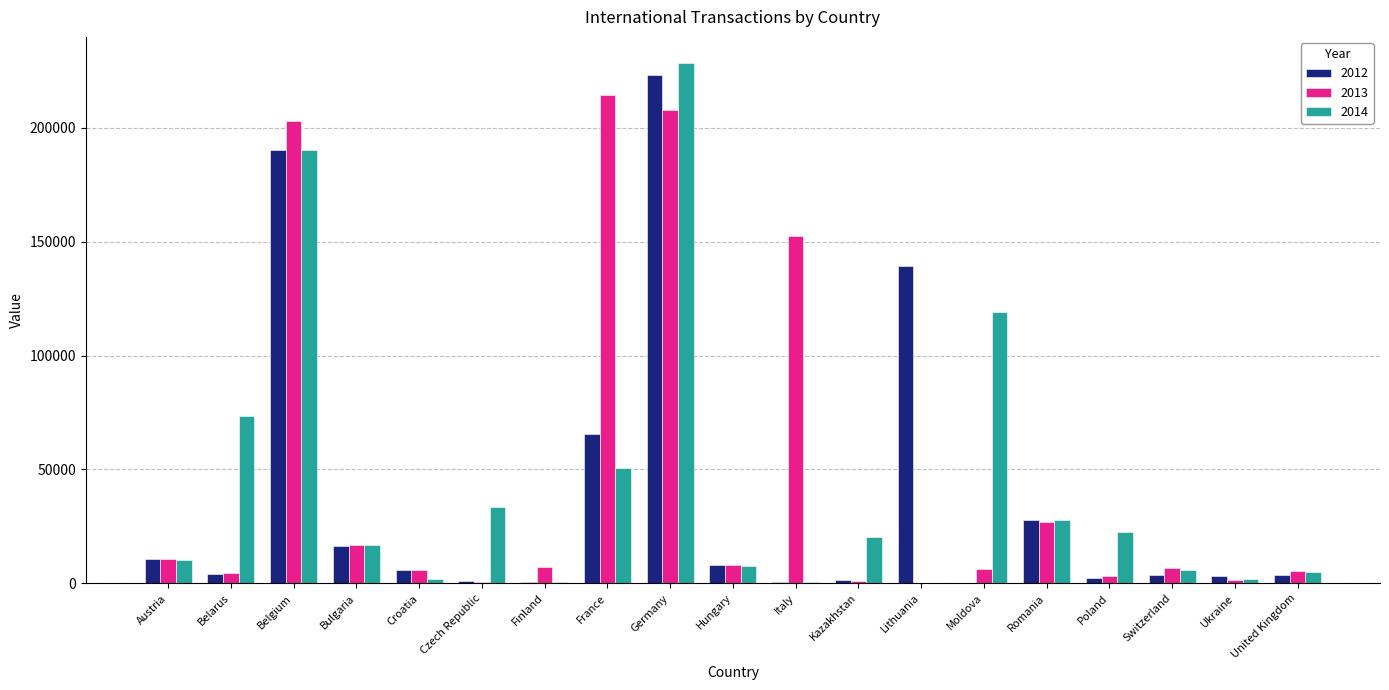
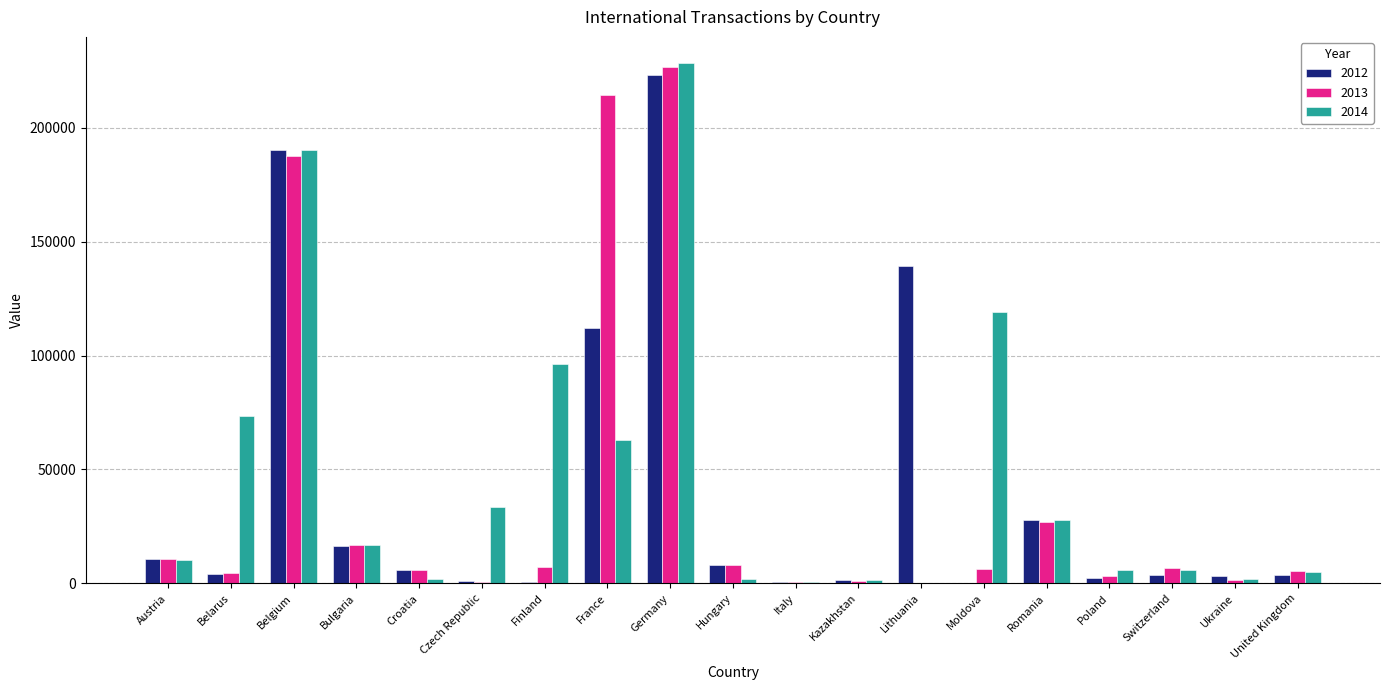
2013, Belgium: 203000 -> 187000
2014, Finland: 1000 -> 96000
2012, France: 66000 -> 112000
2014, France: 50000 -> 63000
2013, Germany: 208000 -> 227000
2014, Hungary: 8000 -> 2000
2013, Italy: 152000 -> 1000
2014, Kazakhstan: 20000 -> 1000
2014, Poland: 23000 -> 6000
